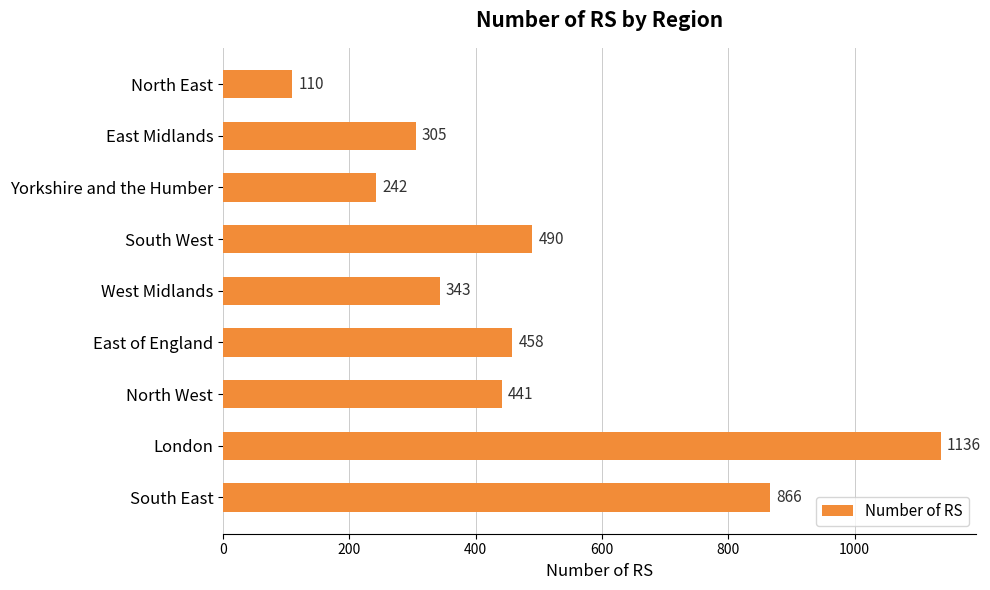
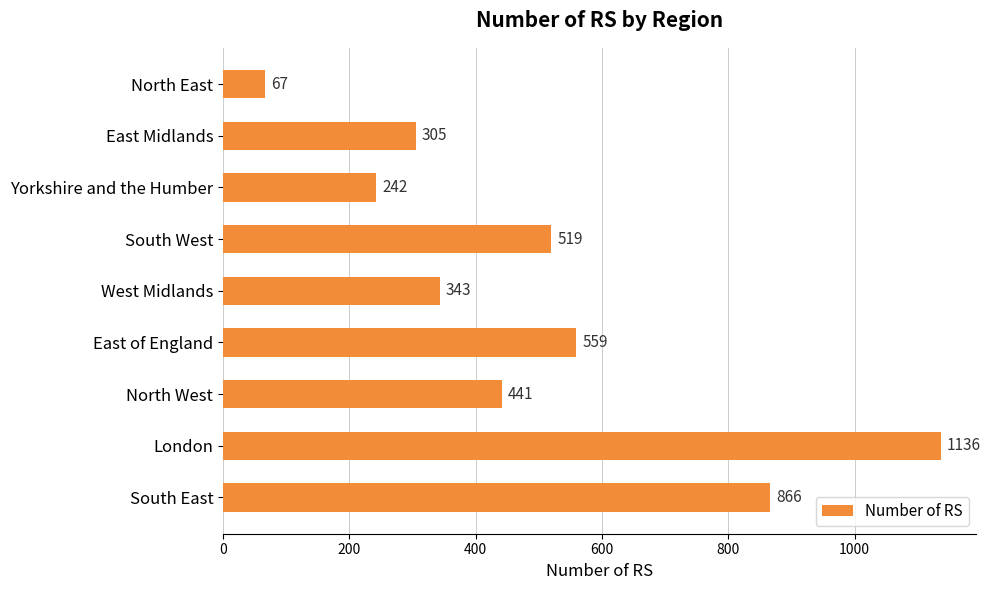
North East: 110 -> 67
South West: 490 -> 519
East of England: 458 -> 559
